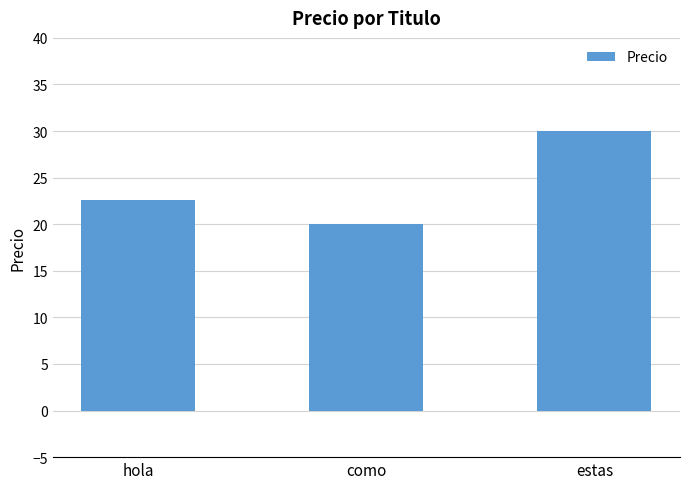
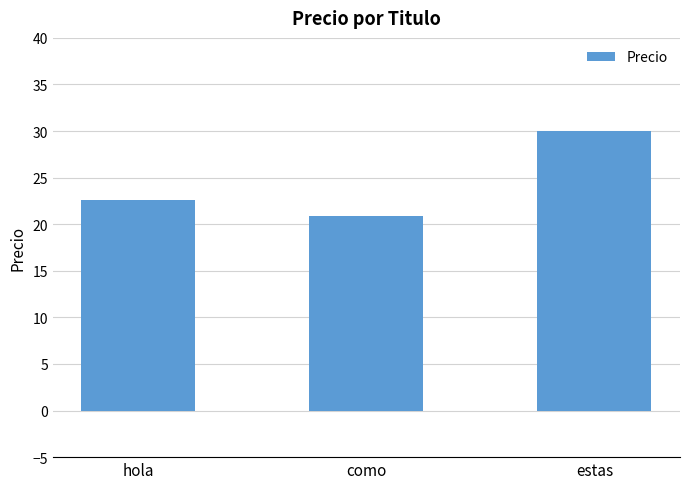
como: 20 -> 21
